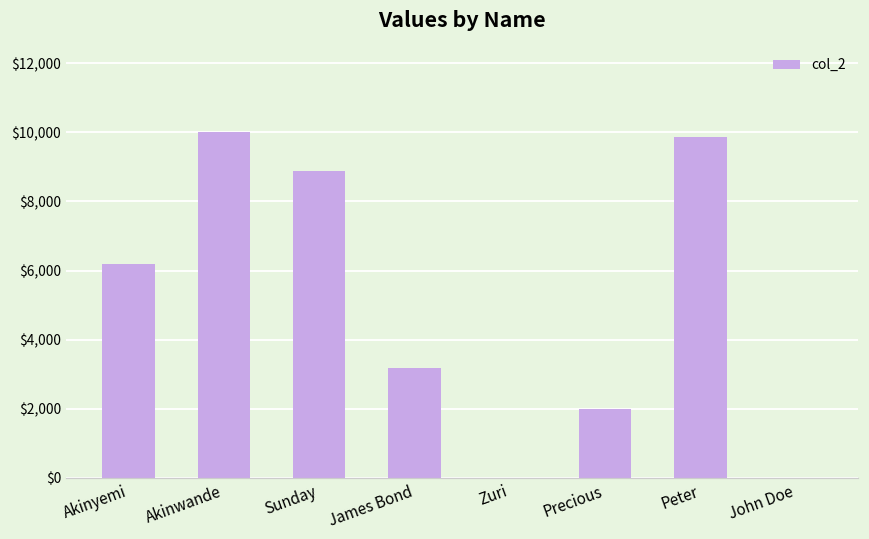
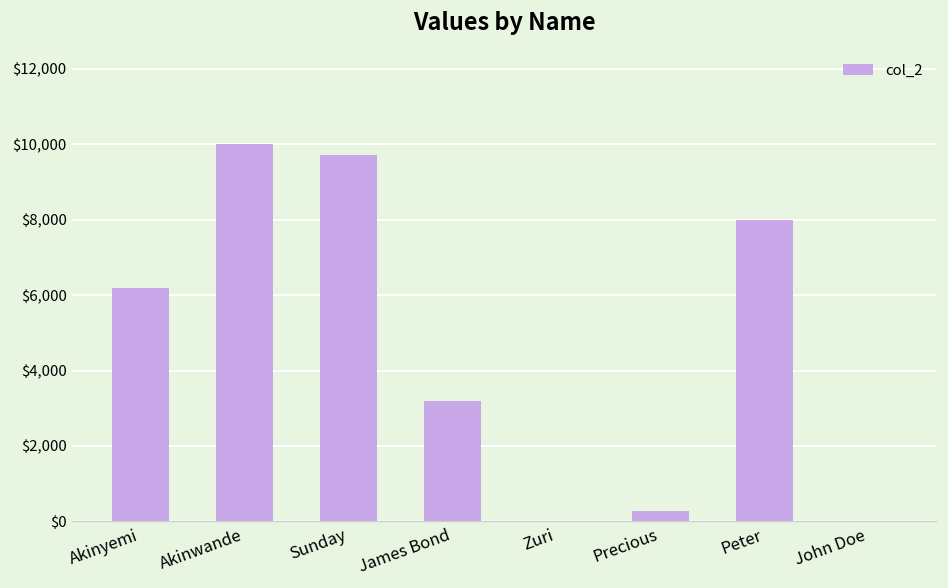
Sunday: $8,900 -> $9,700
Precious: $2,000 -> $300
Peter: $9,900 -> $8,000
